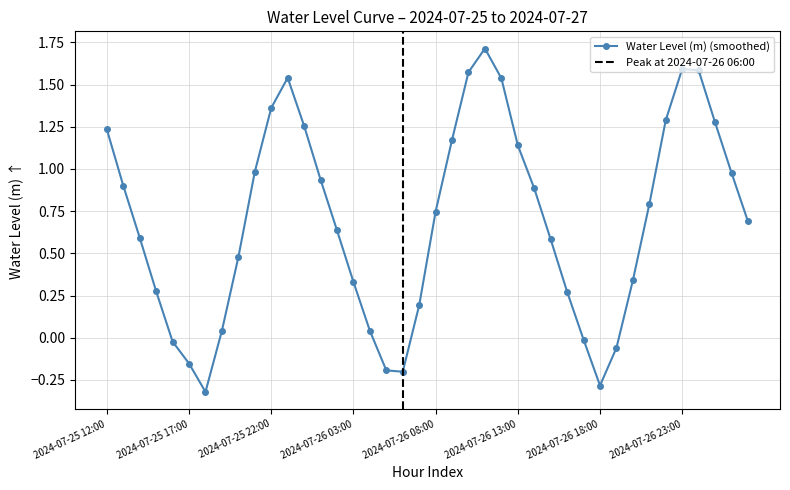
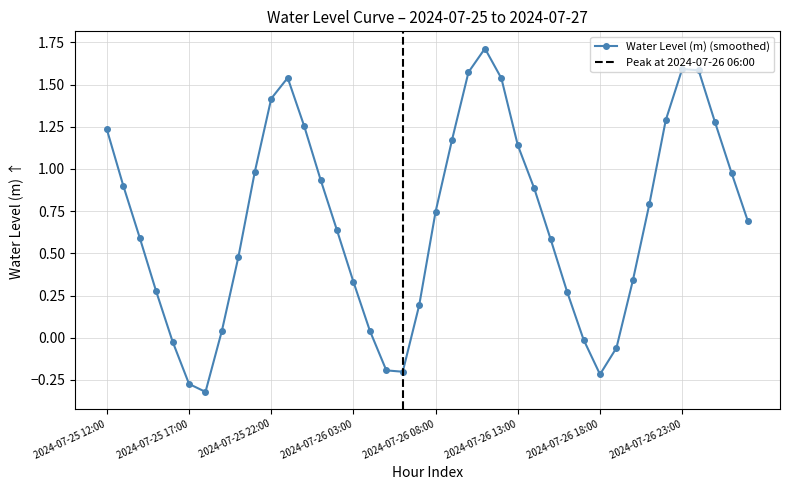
2024-07-25 17:00: -0.15 -> -0.27
2024-07-25 22:00: 1.36 -> 1.42
2024-07-26 18:00: -0.28 -> -0.22
